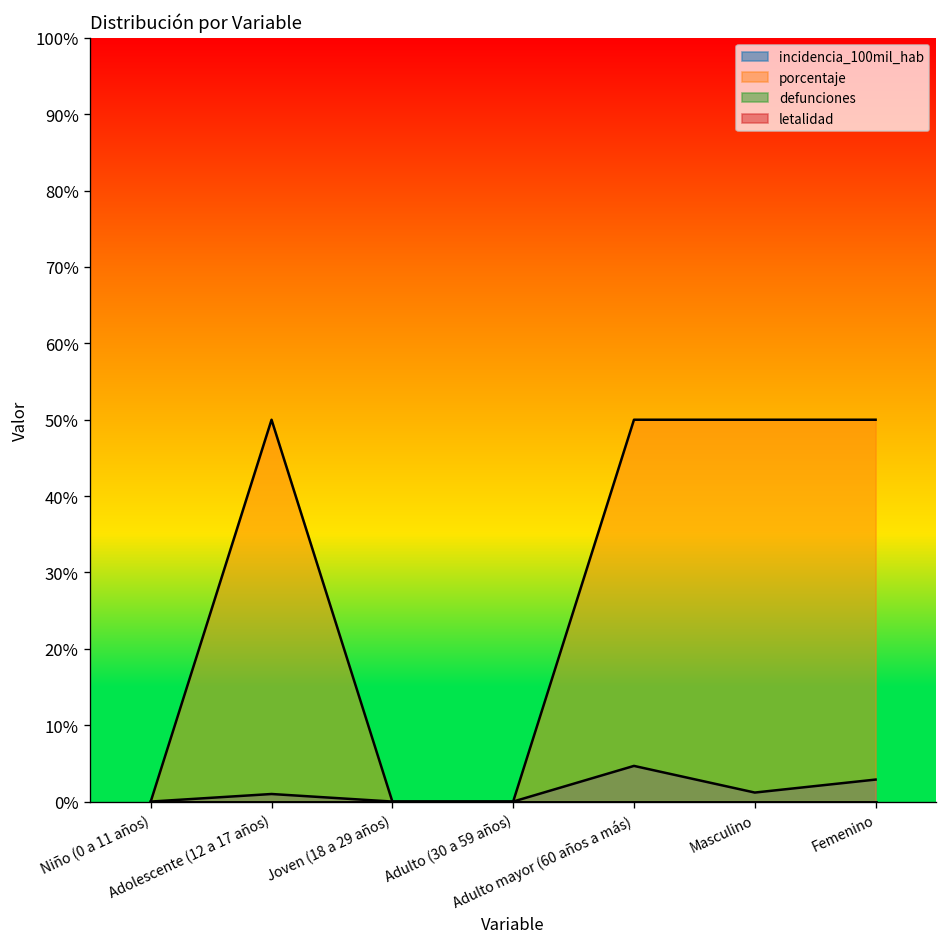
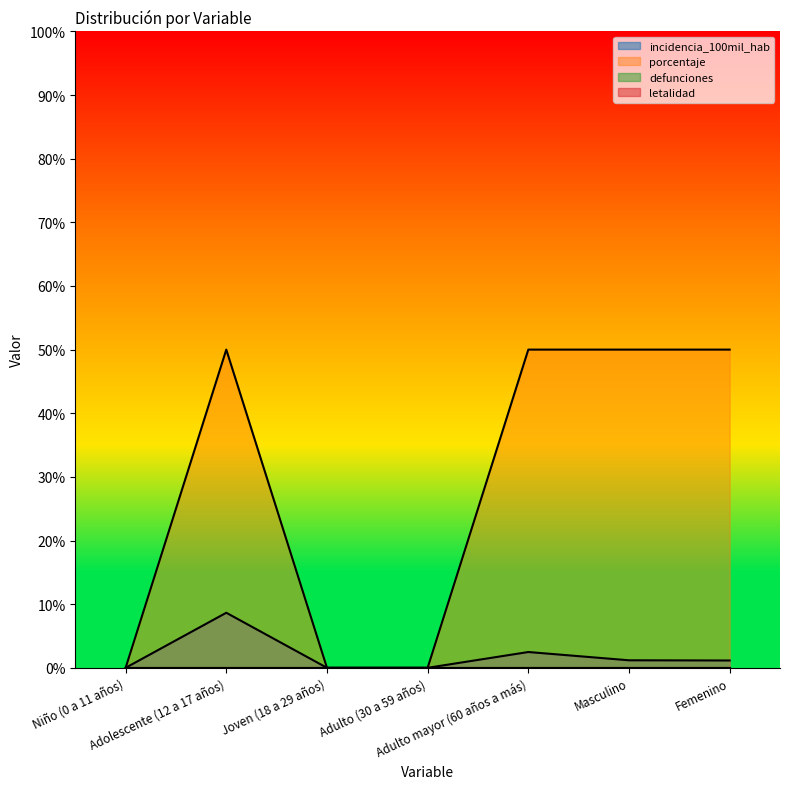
incidencia_100mil_hab, Adolescente (12 a 17 años): 1% -> 9%
incidencia_100mil_hab, Adulto mayor (60 años a más): 5% -> 2%
incidencia_100mil_hab, Femenino: 3% -> 1%
